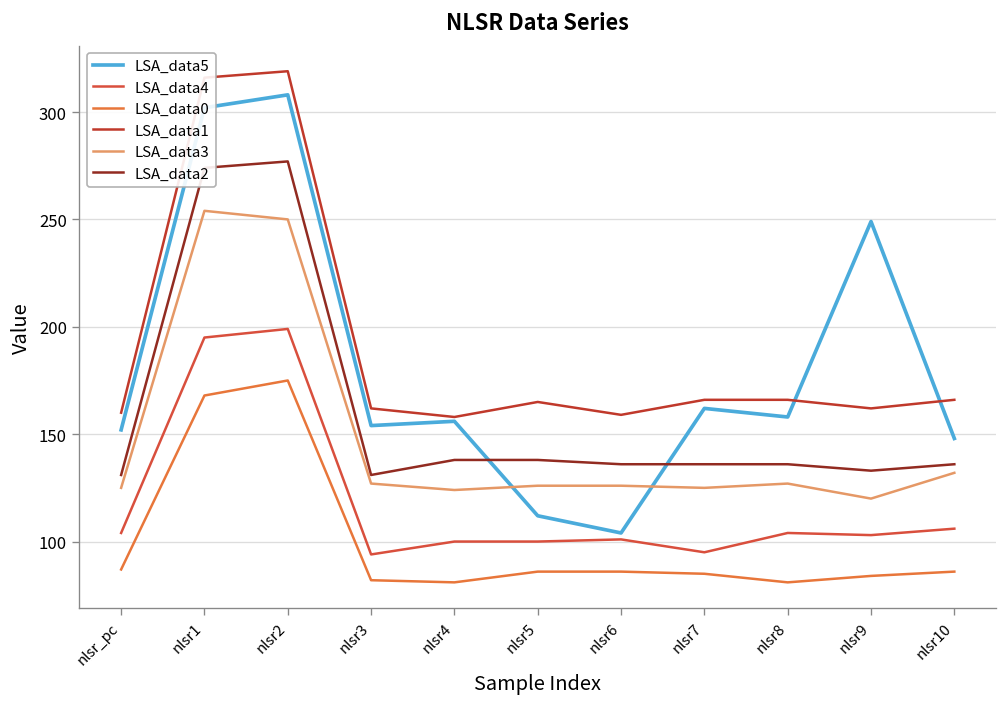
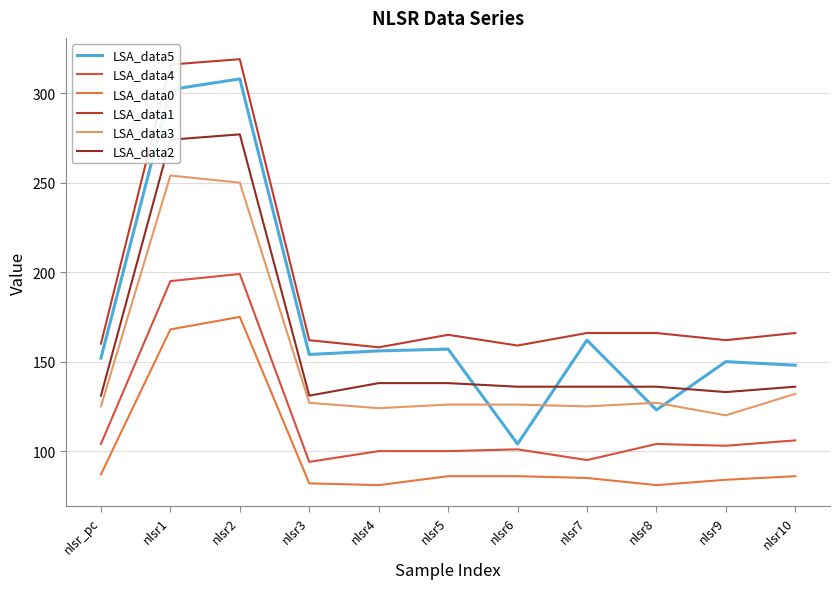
LSA_data5, nlsr5: 112 -> 157
LSA_data5, nlsr8: 158 -> 123
LSA_data5, nlsr9: 249 -> 150
